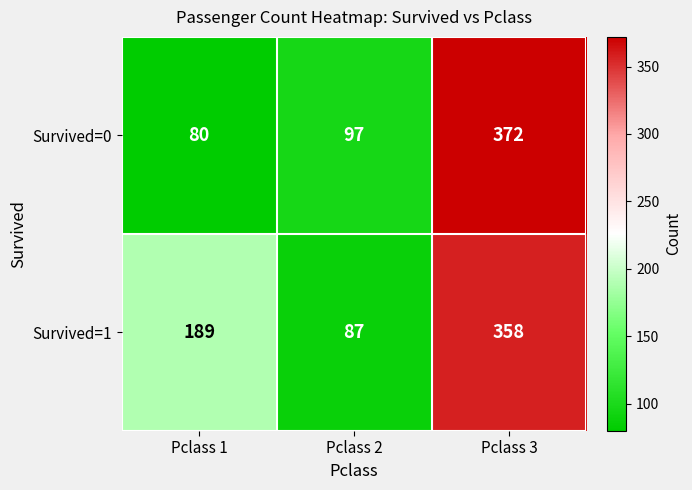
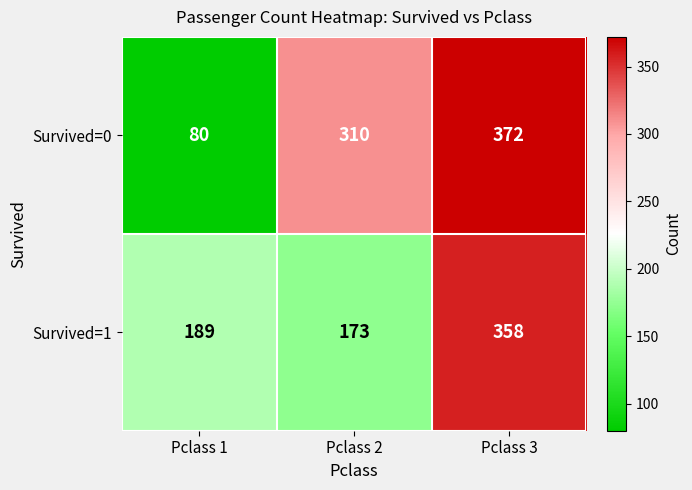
Survived=0, Pclass 2: 97 -> 310
Survived=1, Pclass 2: 87 -> 173
